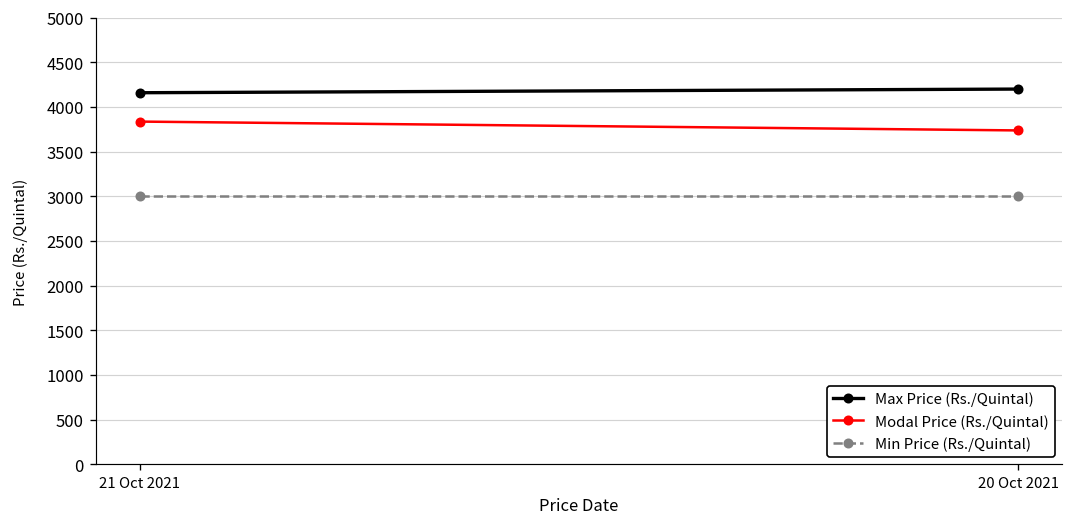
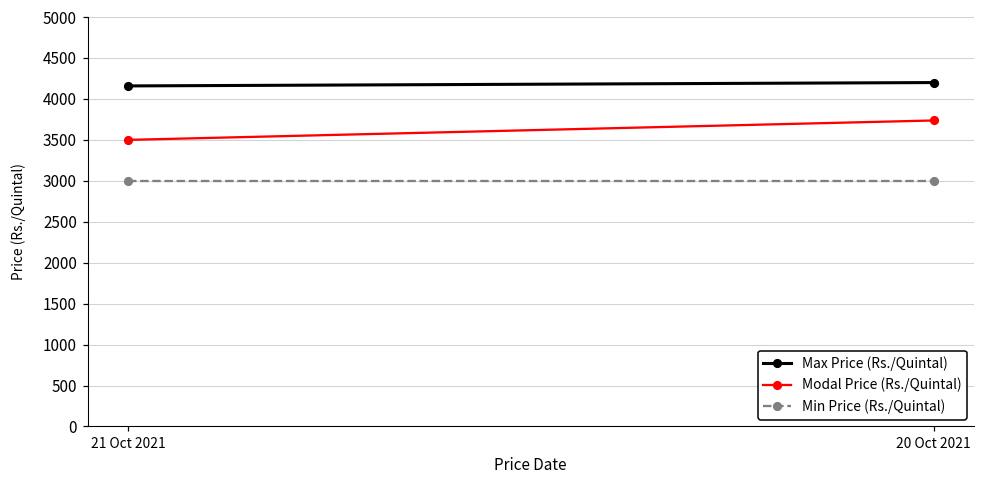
Modal Price (Rs./Quintal), 21 Oct 2021: 3800 -> 3500
